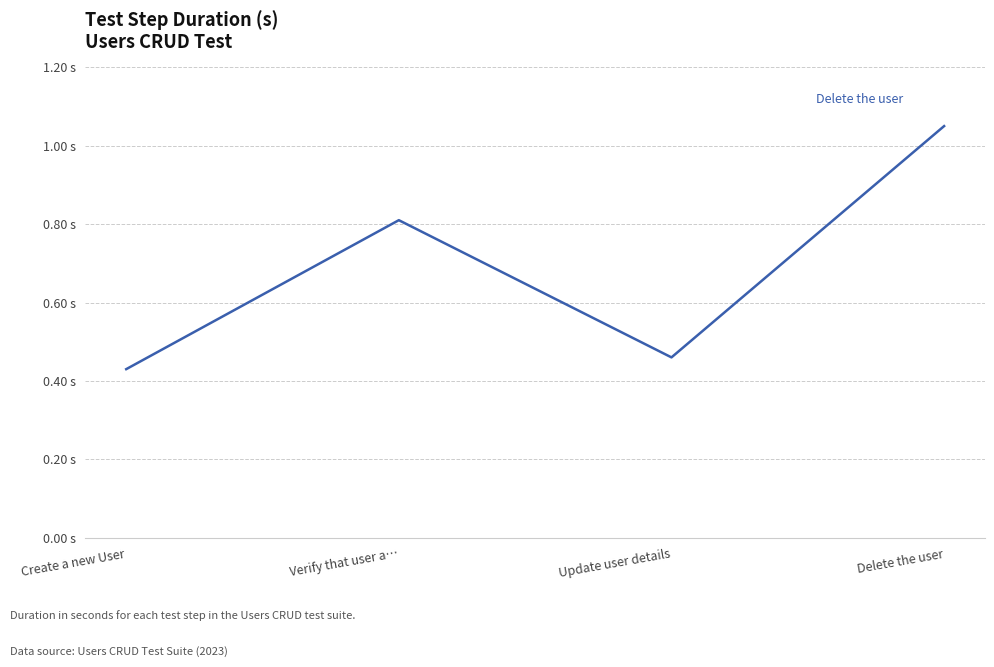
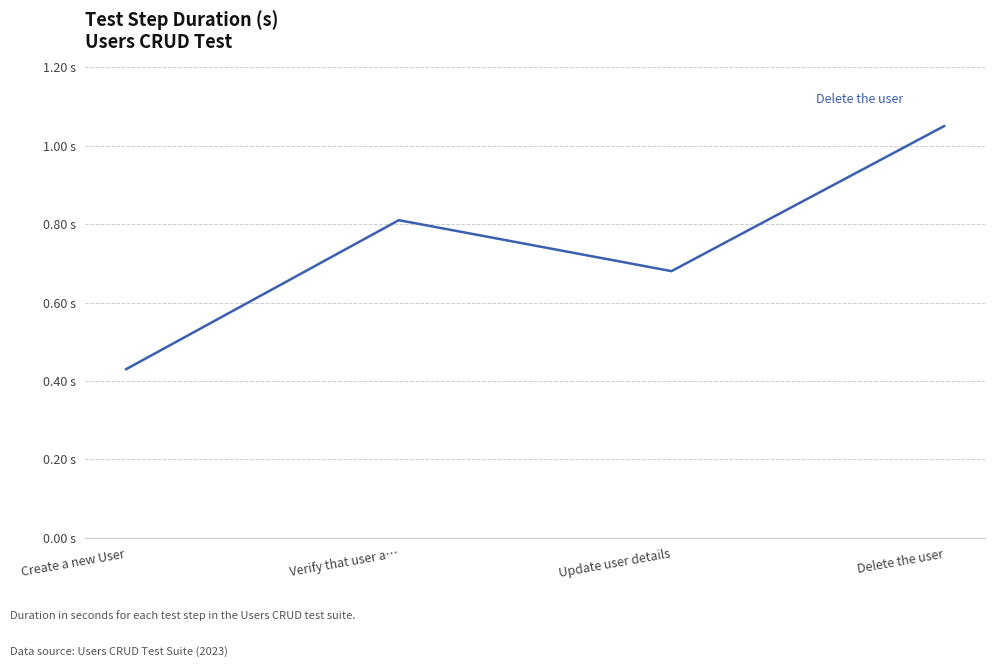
Update user details: 0.46 s -> 0.68 s
